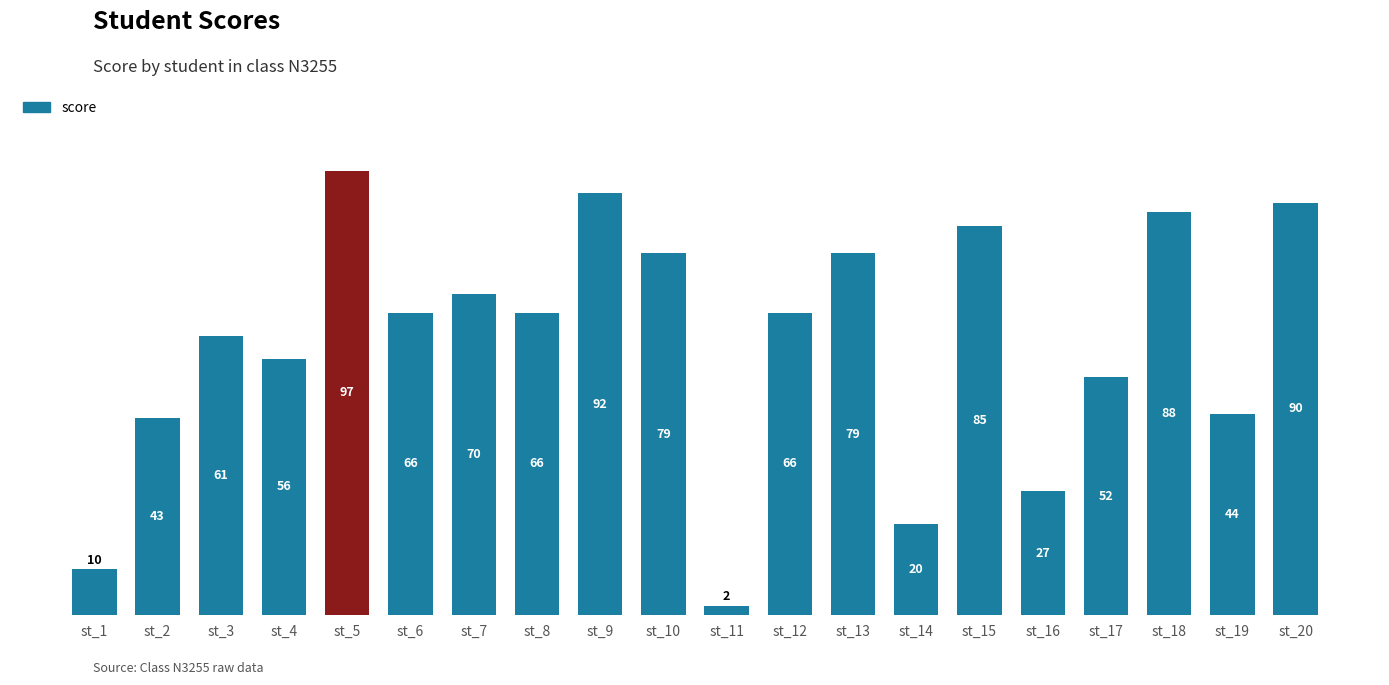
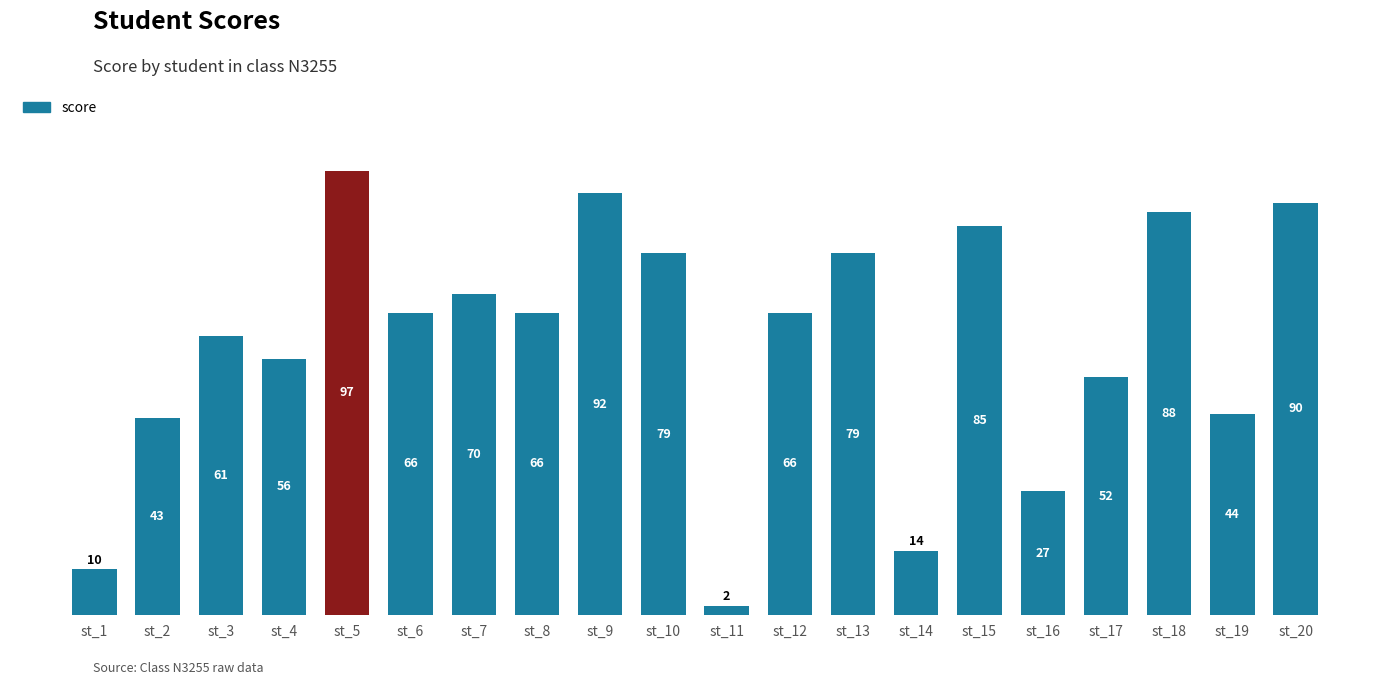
st_14: 20 -> 14
